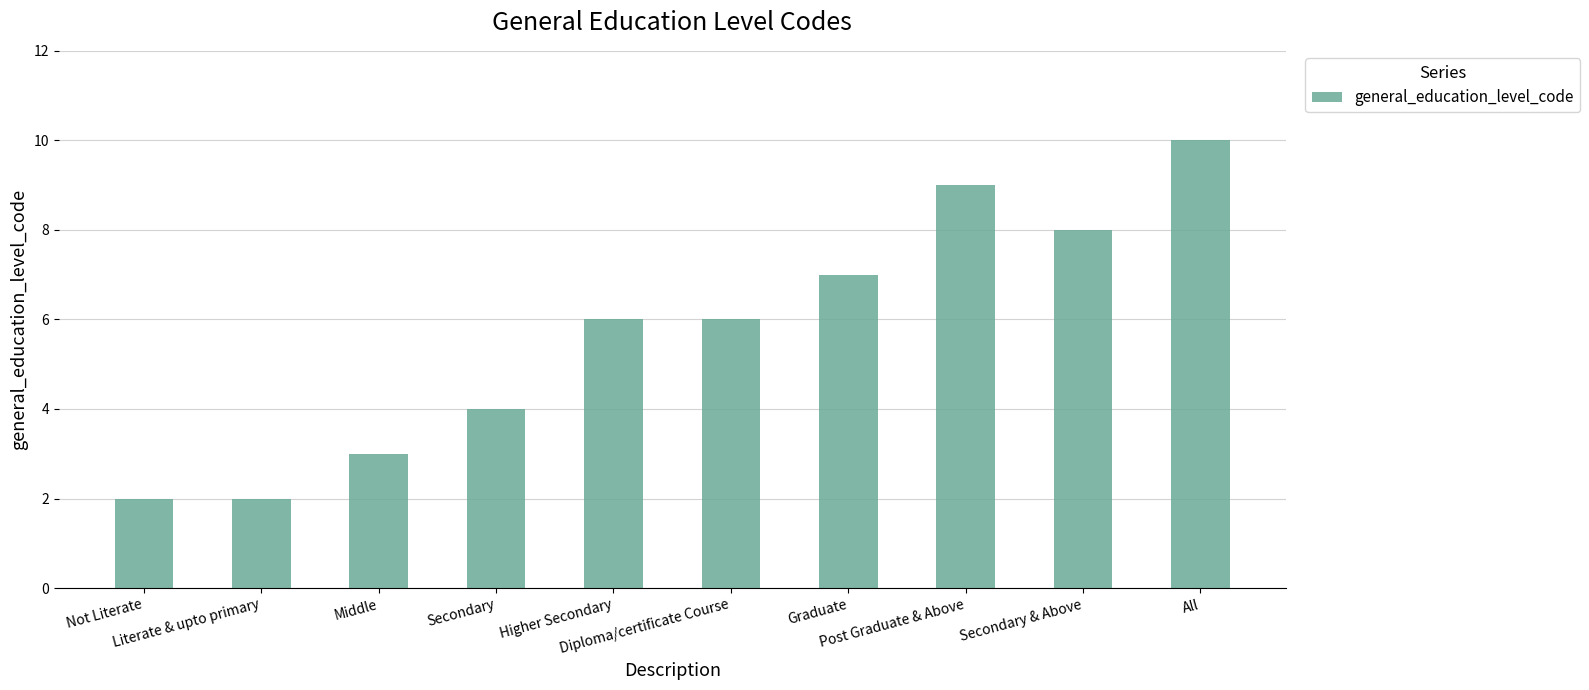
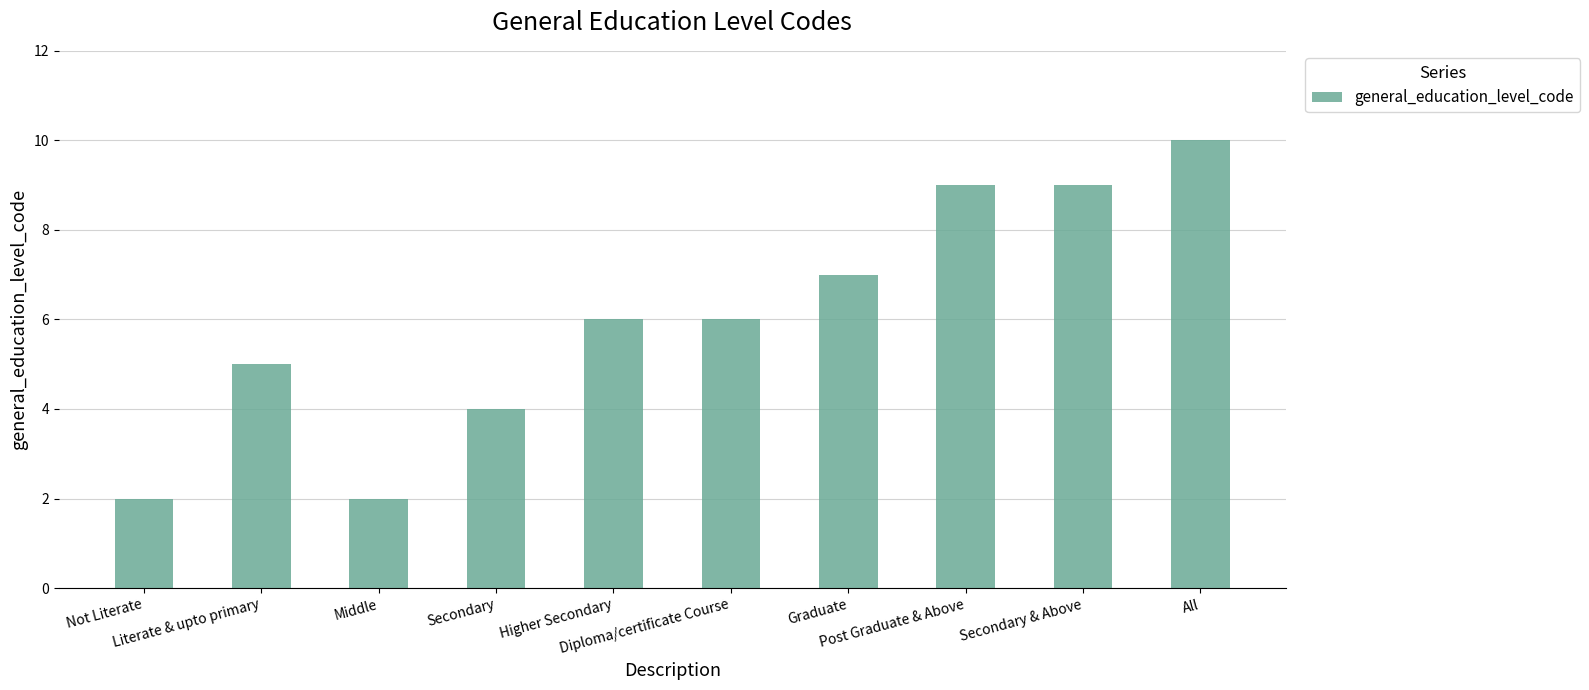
Literate & upto primary: 2 -> 5
Middle: 3 -> 2
Secondary & Above: 8 -> 9
